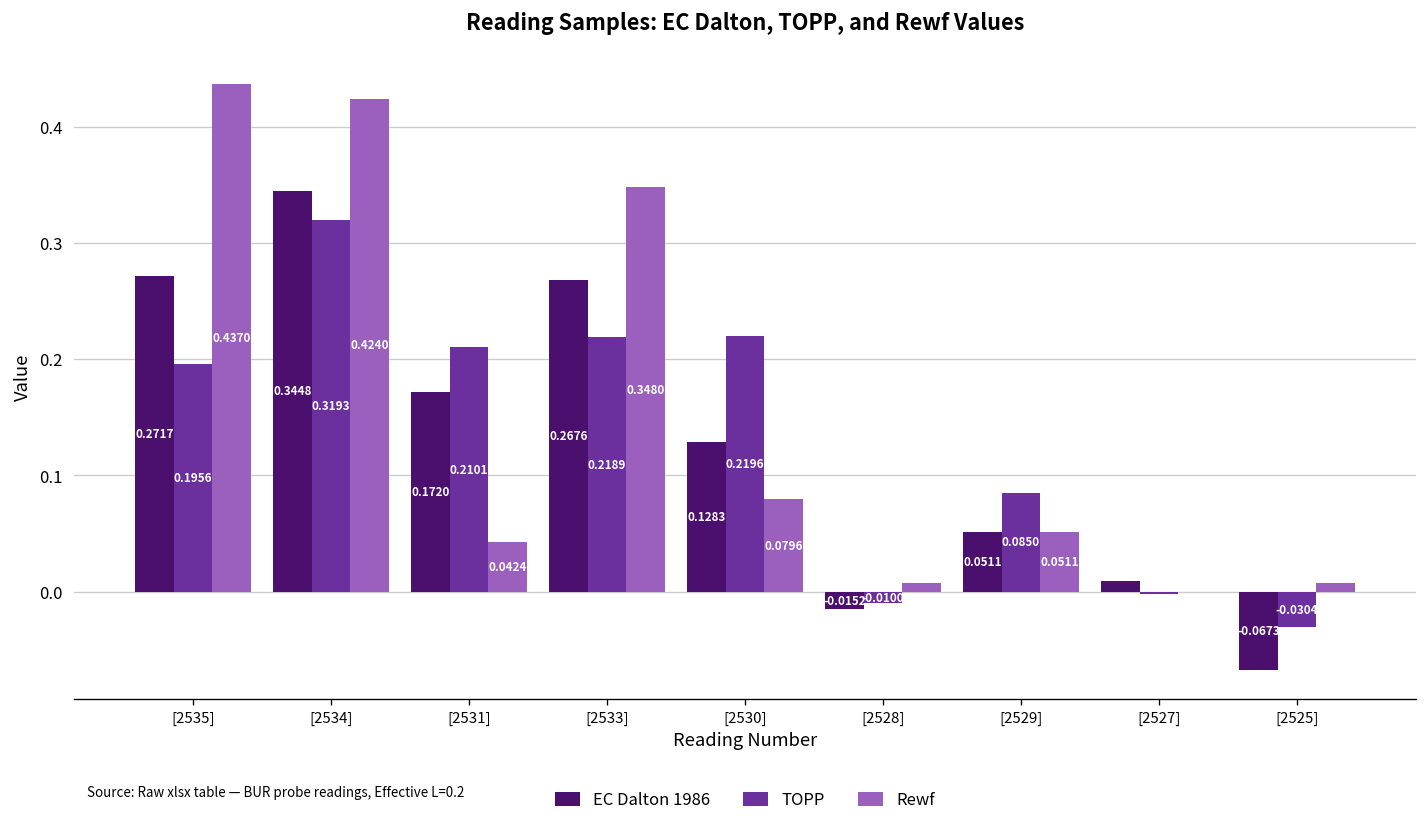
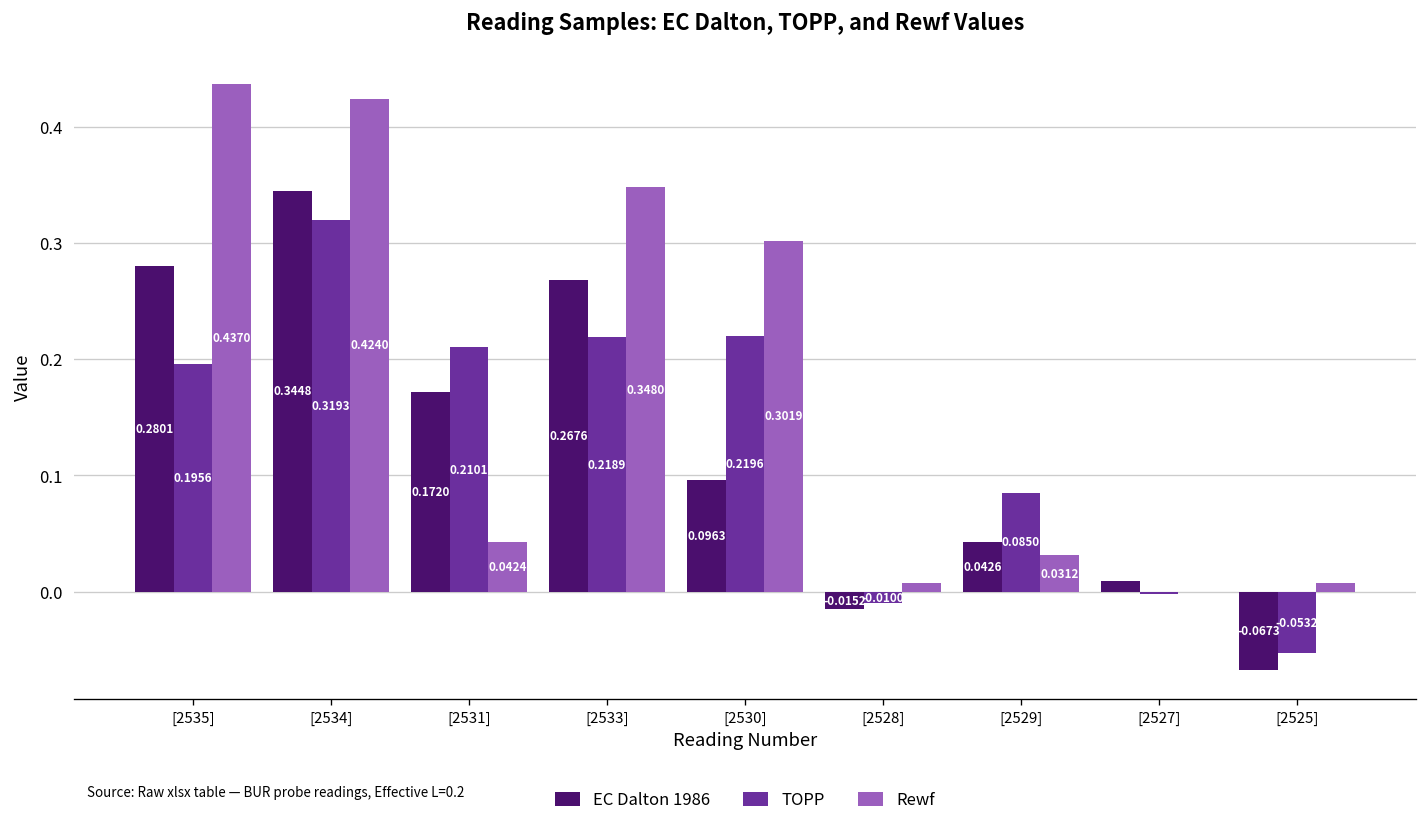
EC Dalton 1986, [2535]: 0.2717 -> 0.2801
EC Dalton 1986, [2530]: 0.1283 -> 0.0963
Rewf, [2530]: 0.0796 -> 0.3019
EC Dalton 1986, [2529]: 0.0511 -> 0.0426
Rewf, [2529]: 0.0511 -> 0.0312
TOPP, [2525]: -0.0304 -> -0.0532
